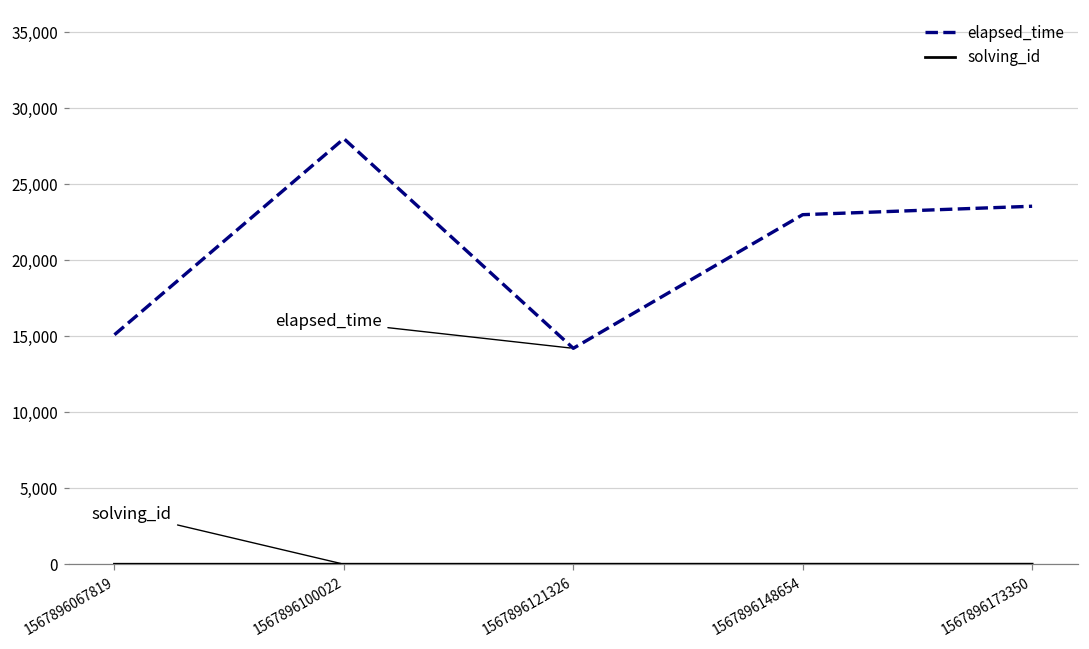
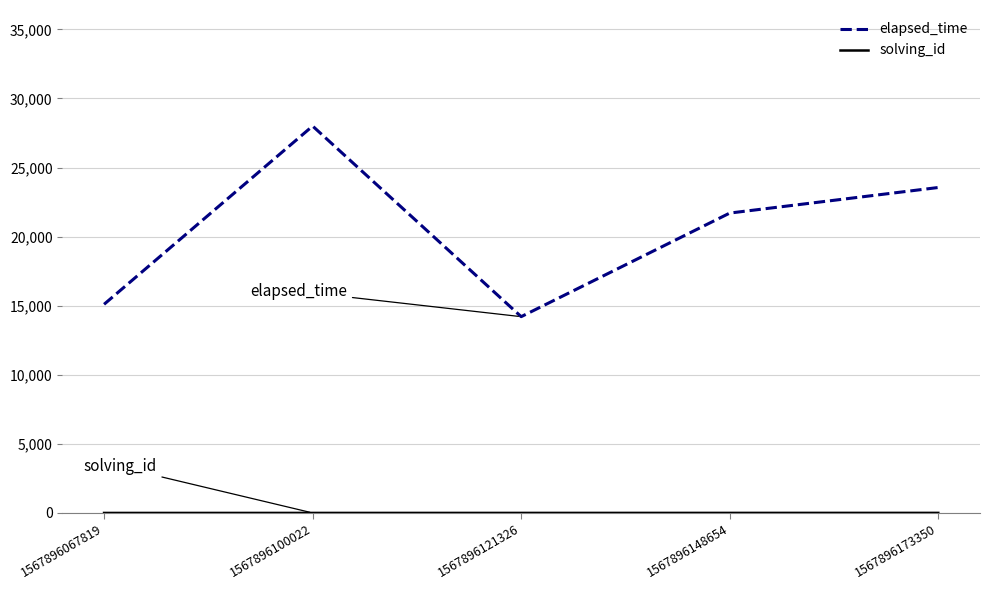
elapsed_time, 1567896148654: 23,000 -> 21,700
